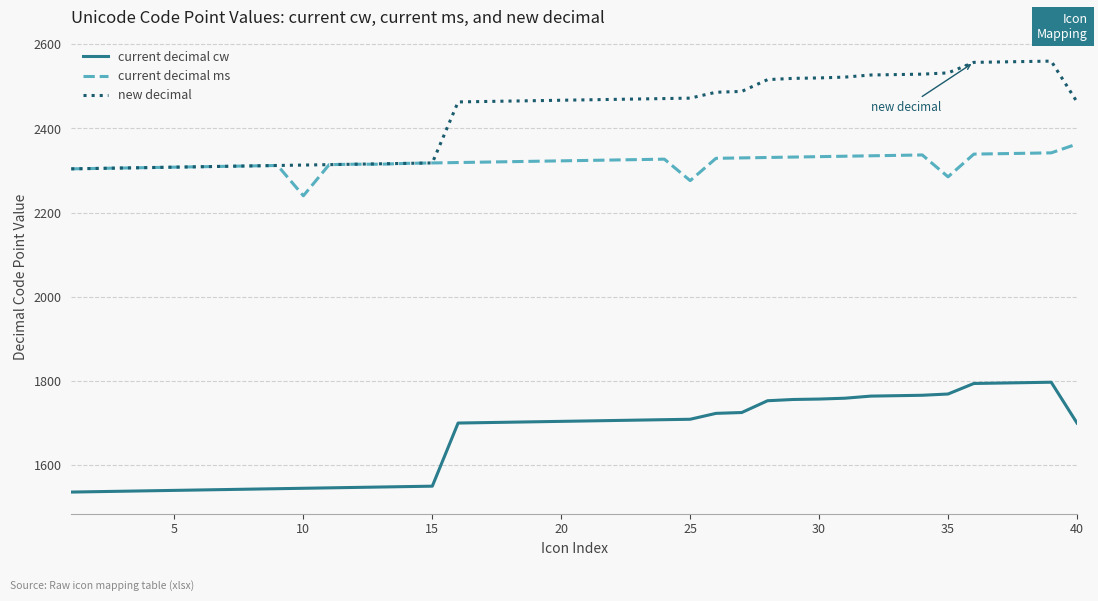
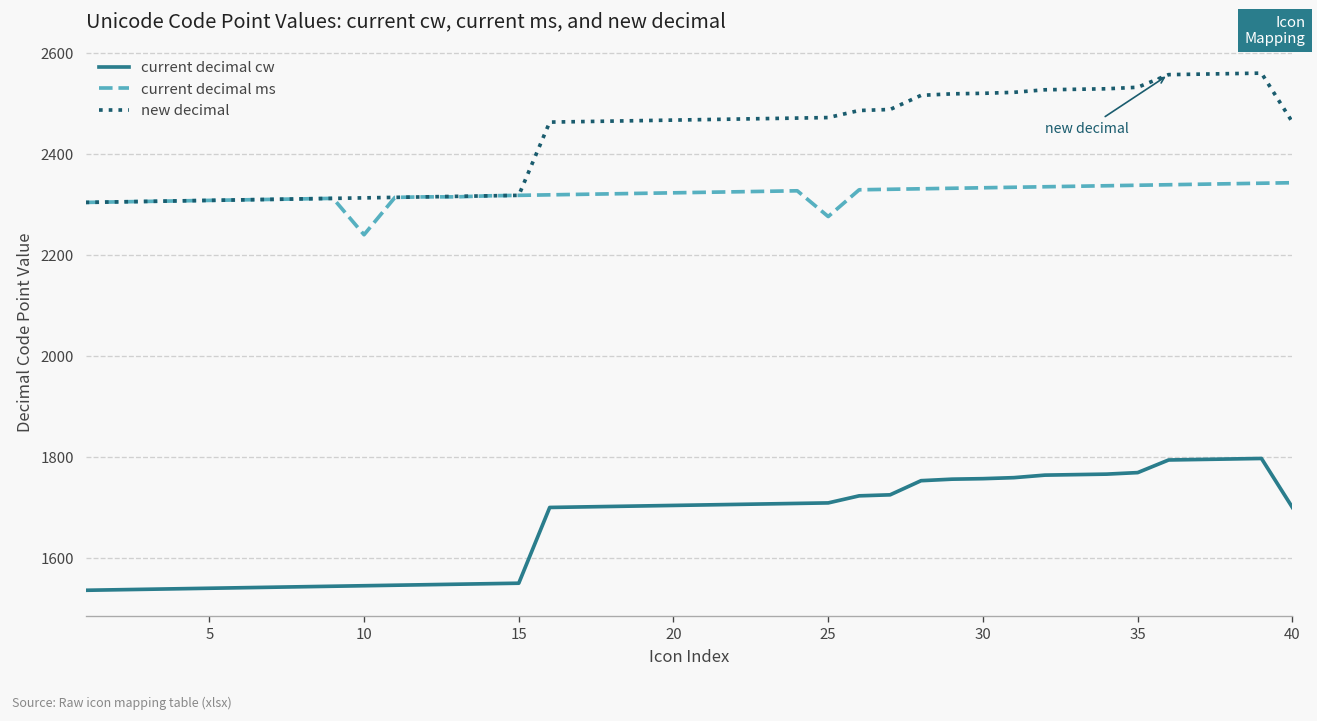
current decimal ms, 35: 2290 -> 2340
current decimal ms, 40: 2360 -> 2340
